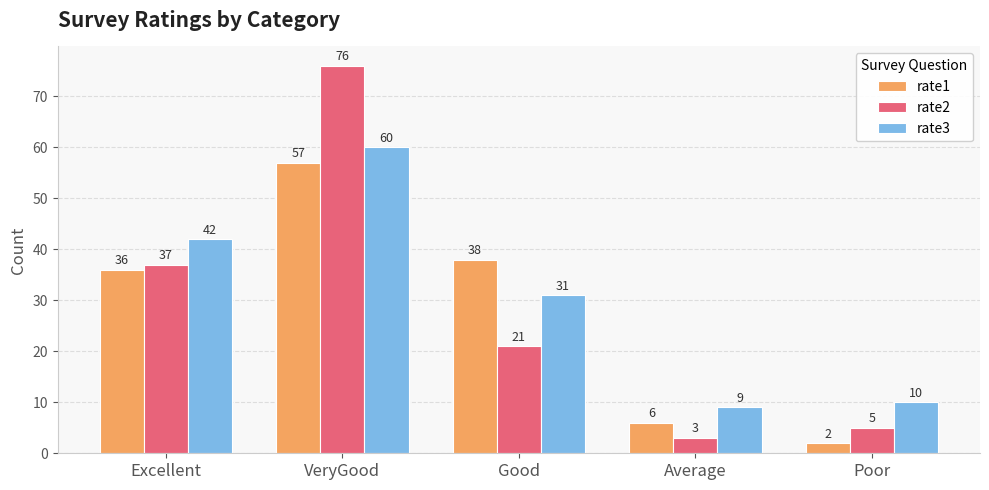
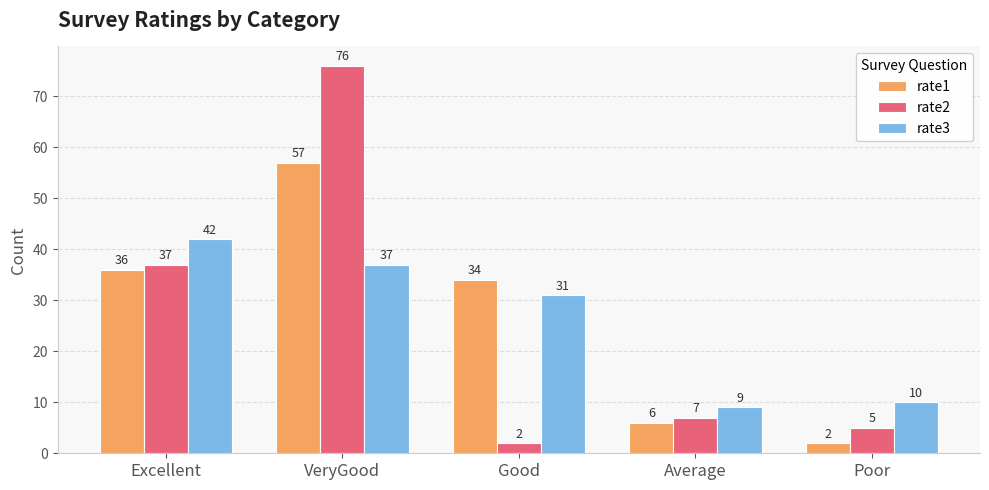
rate3, VeryGood: 60 -> 37
rate1, Good: 38 -> 34
rate2, Good: 21 -> 2
rate2, Average: 3 -> 7
